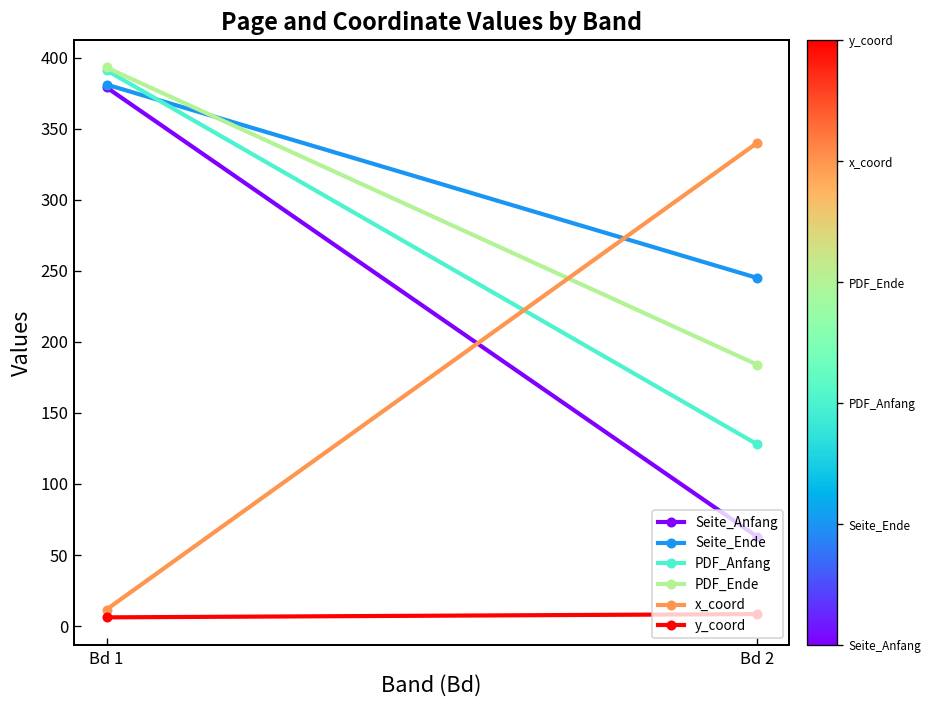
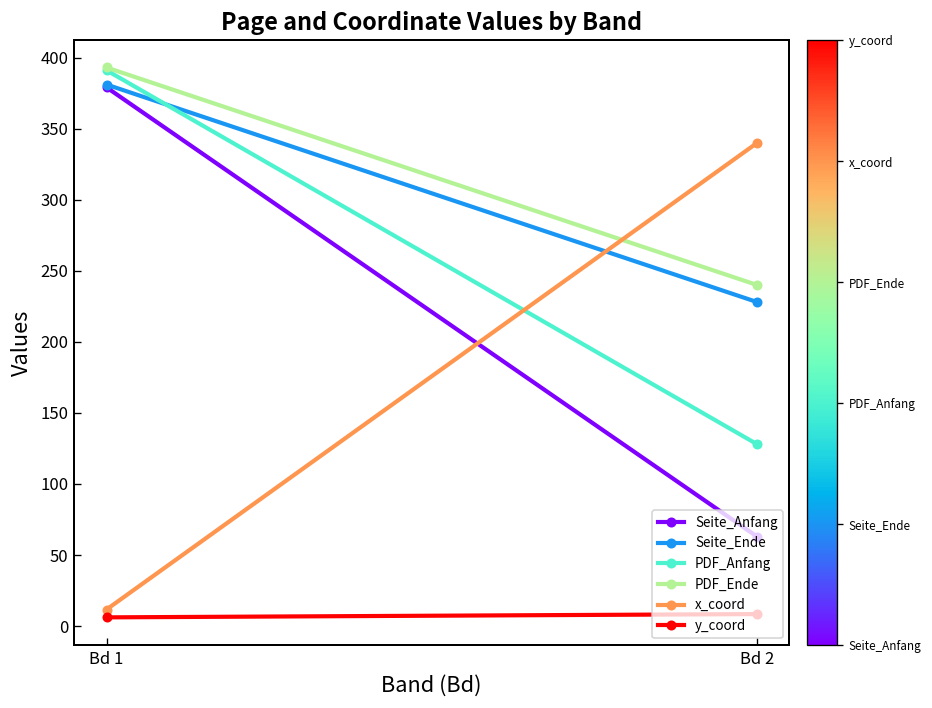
Seite_Ende, Bd 2: 245 -> 228
PDF_Ende, Bd 2: 184 -> 240
